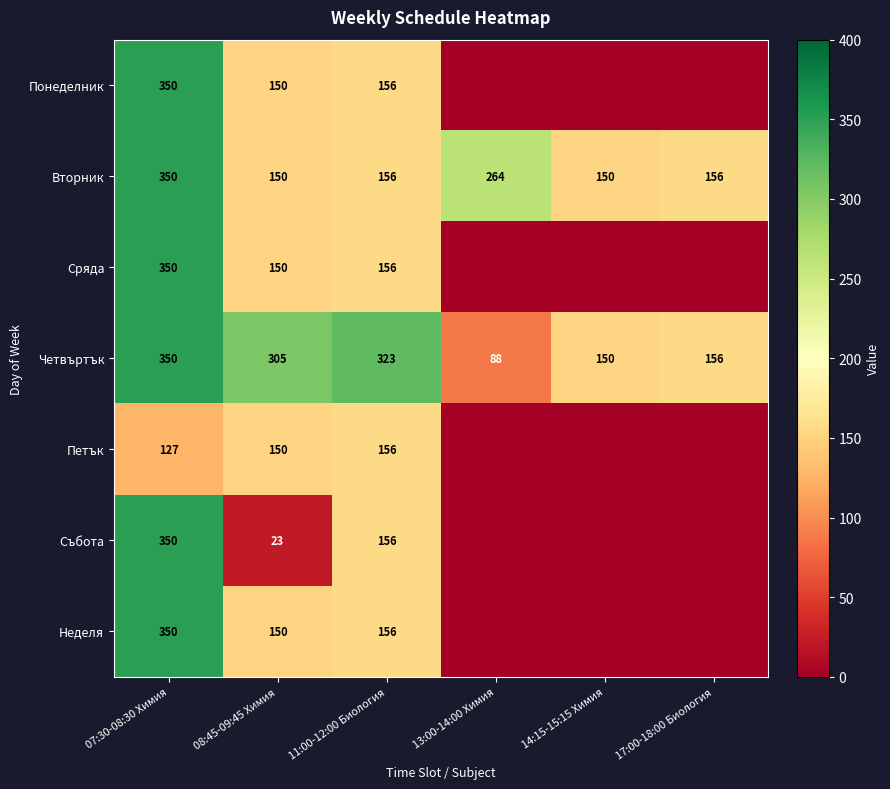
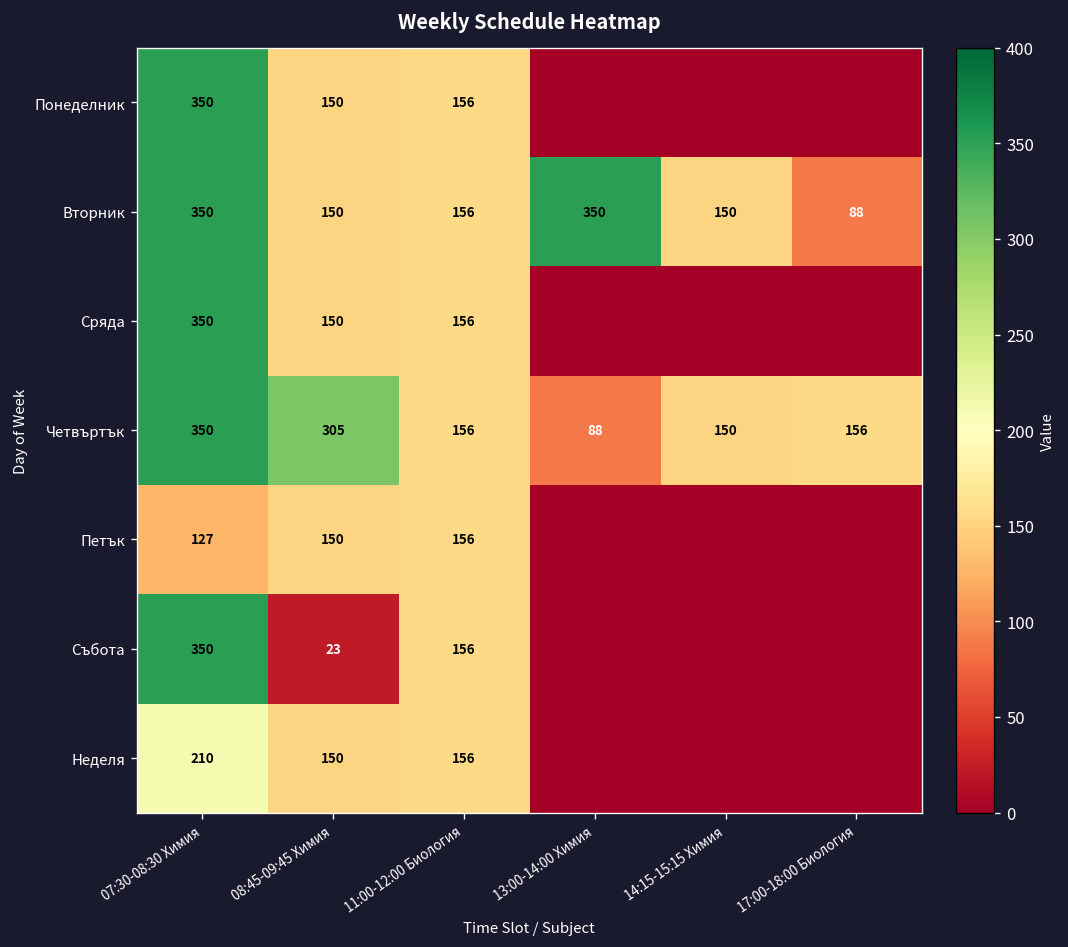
Вторник, 13:00-14:00 Химия: 264 -> 350
Вторник, 17:00-18:00 Биология: 156 -> 88
Четвъртък, 11:00-12:00 Биология: 323 -> 156
Неделя, 07:30-08:30 Химия: 350 -> 210
